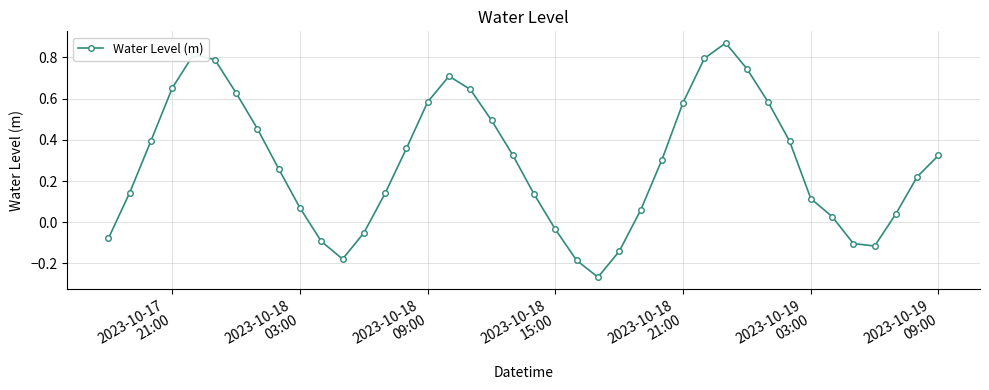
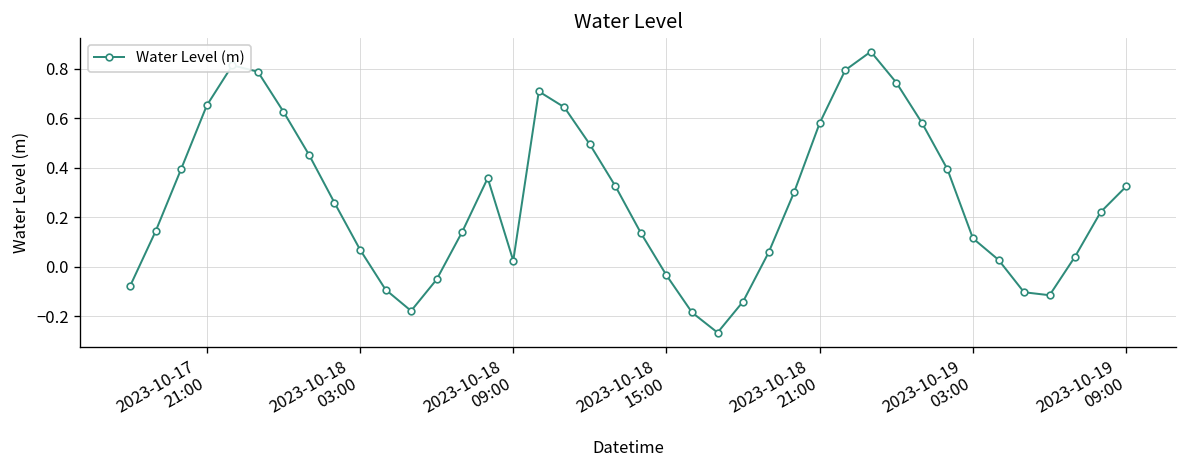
2023-10-18 09:00: 0.58 -> 0.02
